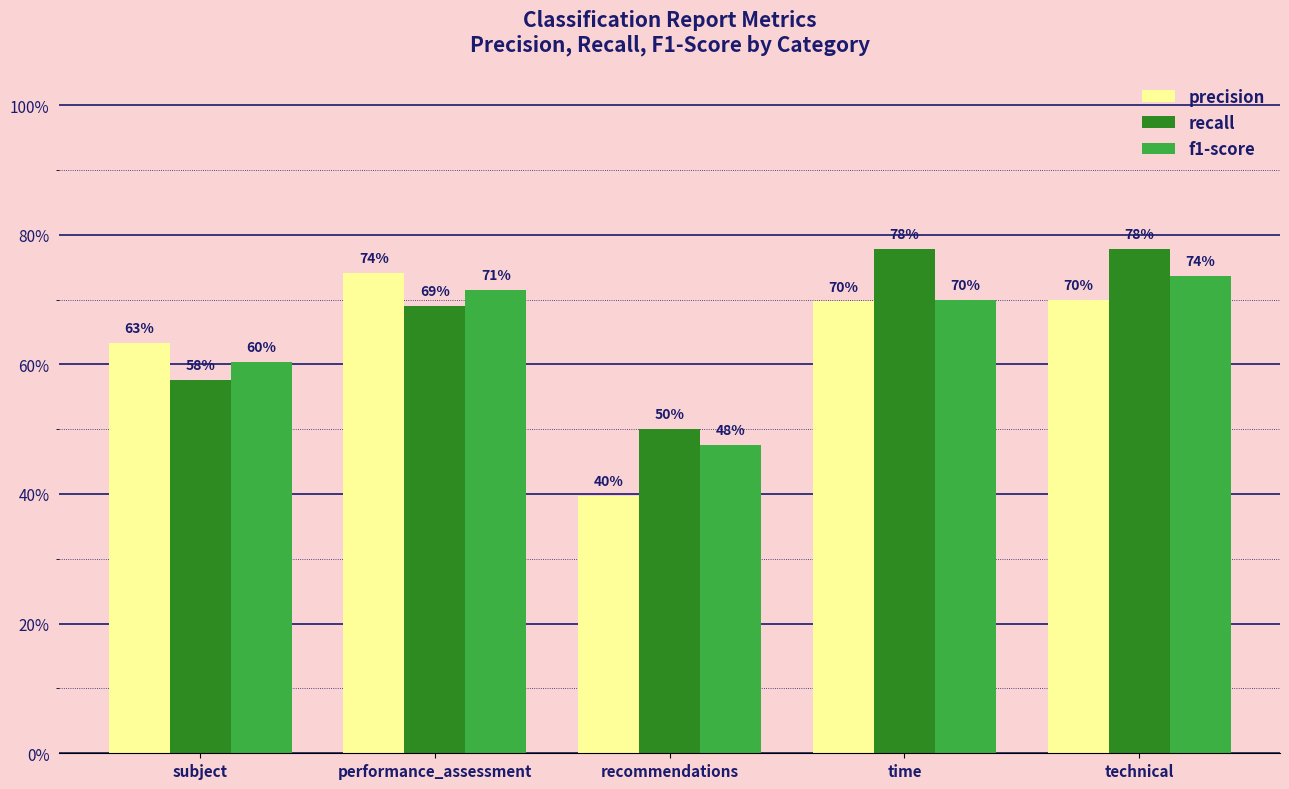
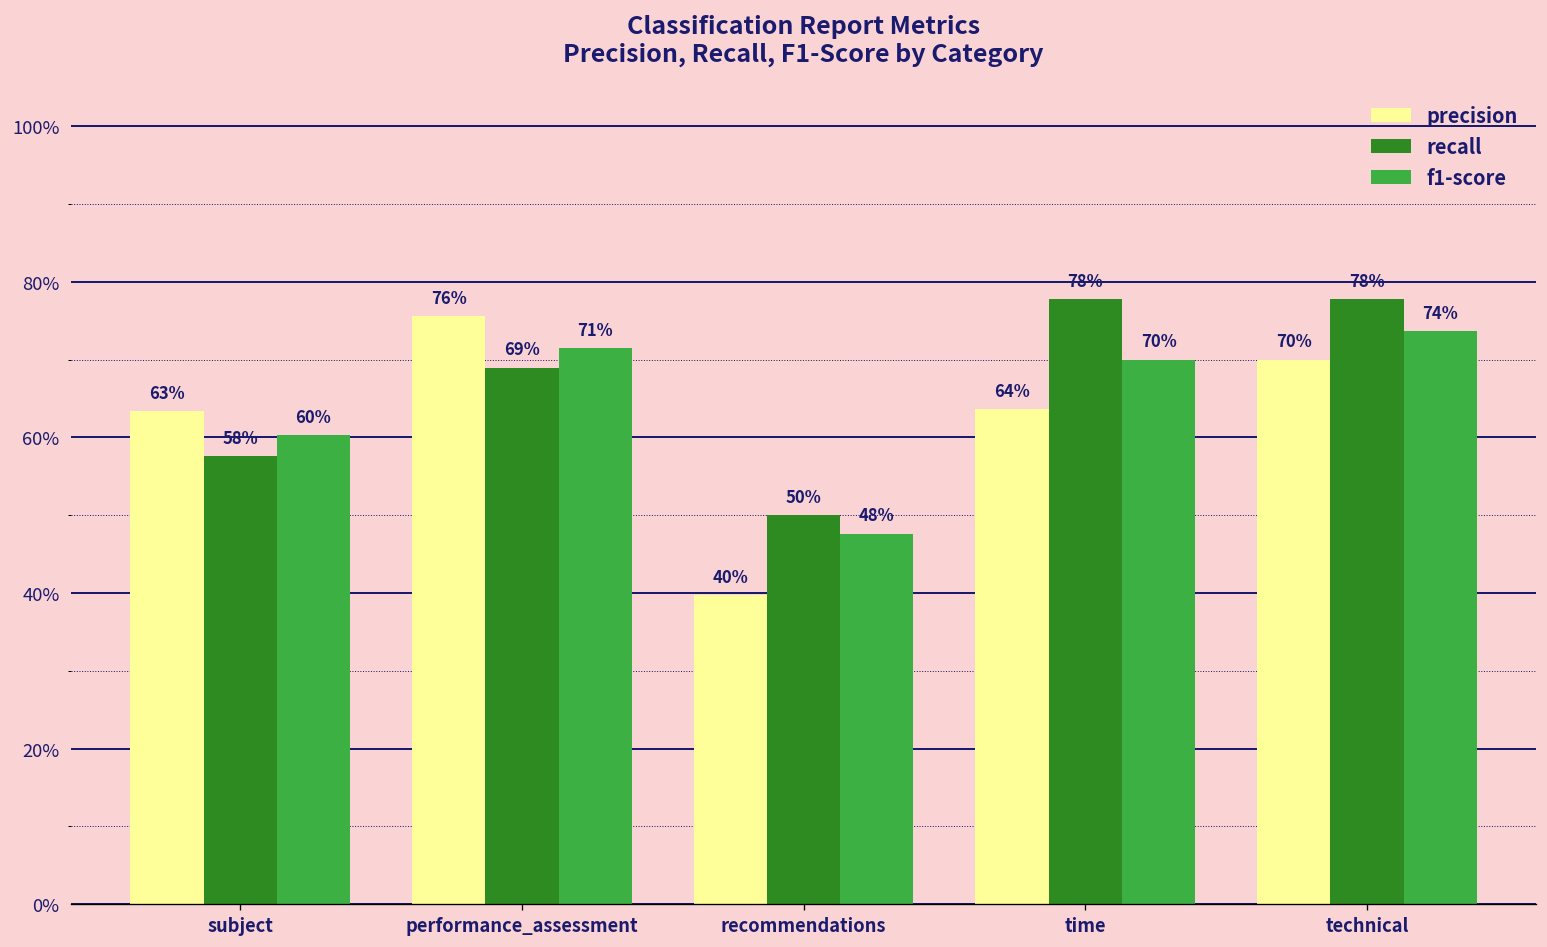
precision, performance_assessment: 74% -> 76%
precision, time: 70% -> 64%
